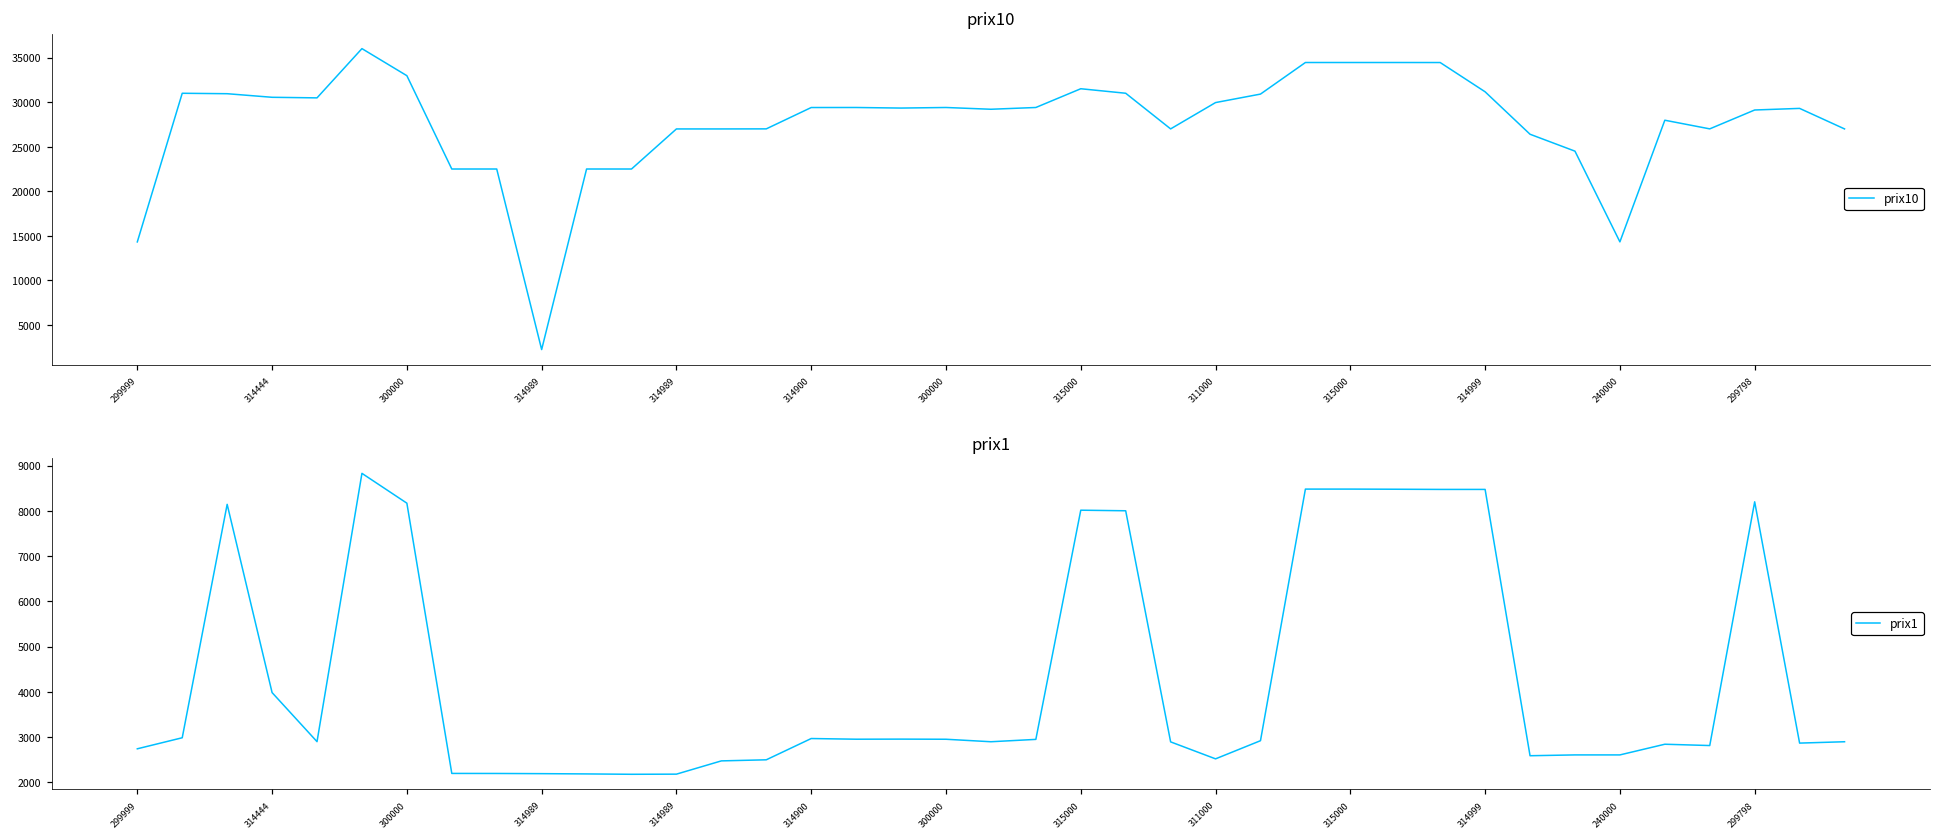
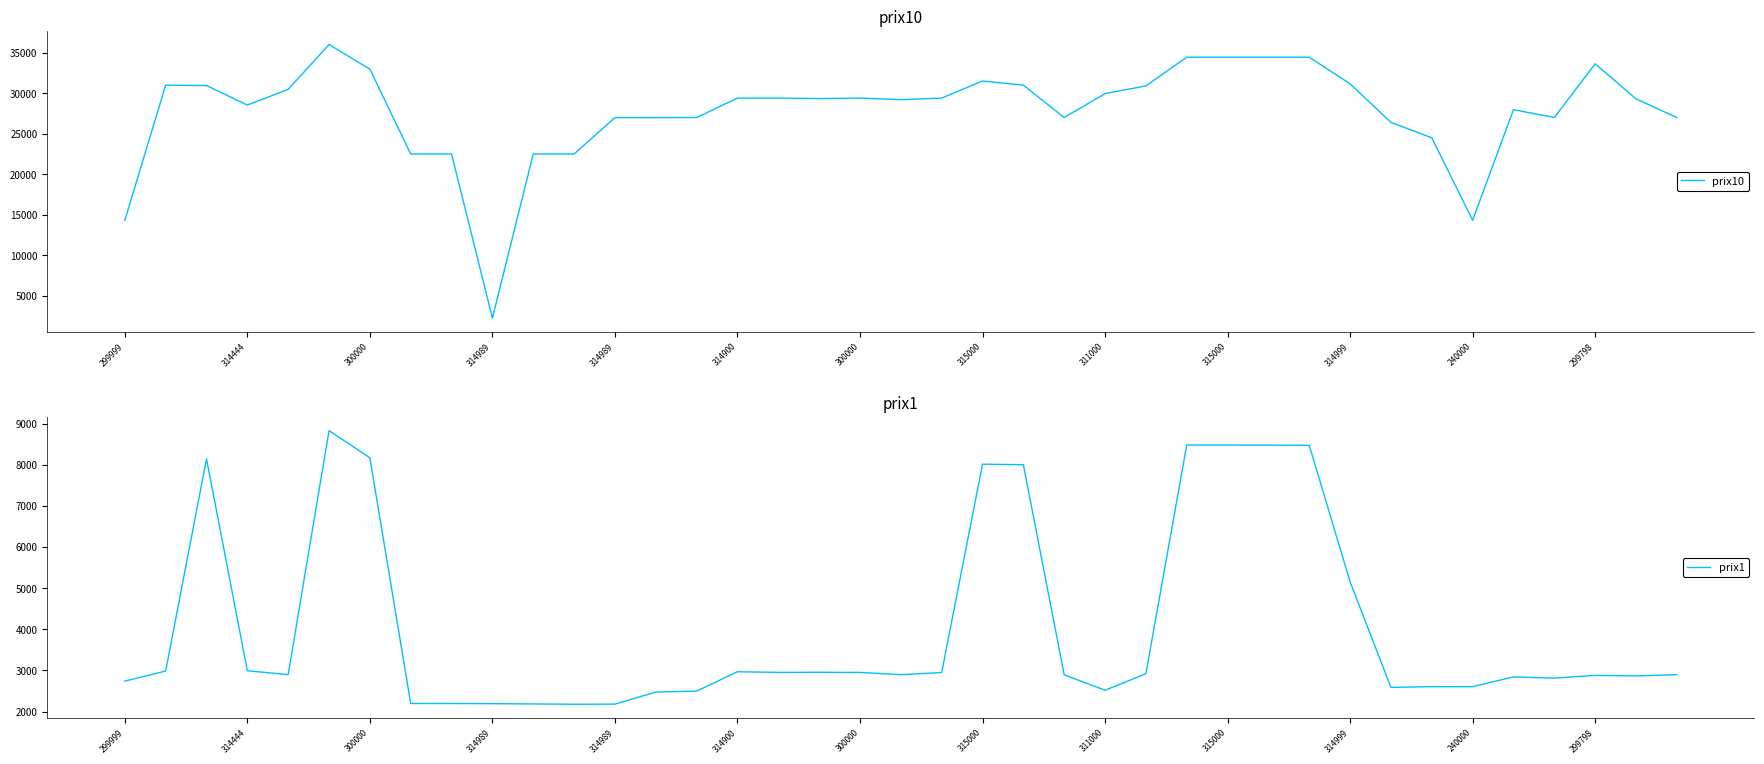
prix10, 314444: 31000 -> 29000
prix10, 299798: 29000 -> 34000
prix1, 314444: 4000 -> 3000
prix1, 314999: 8500 -> 5200
prix1, 299798: 8200 -> 2900
